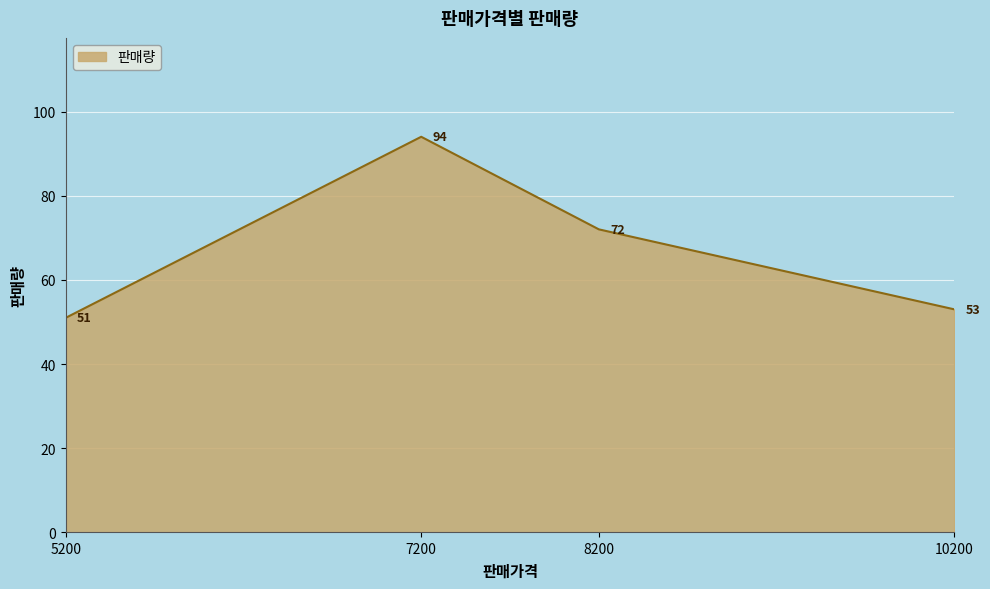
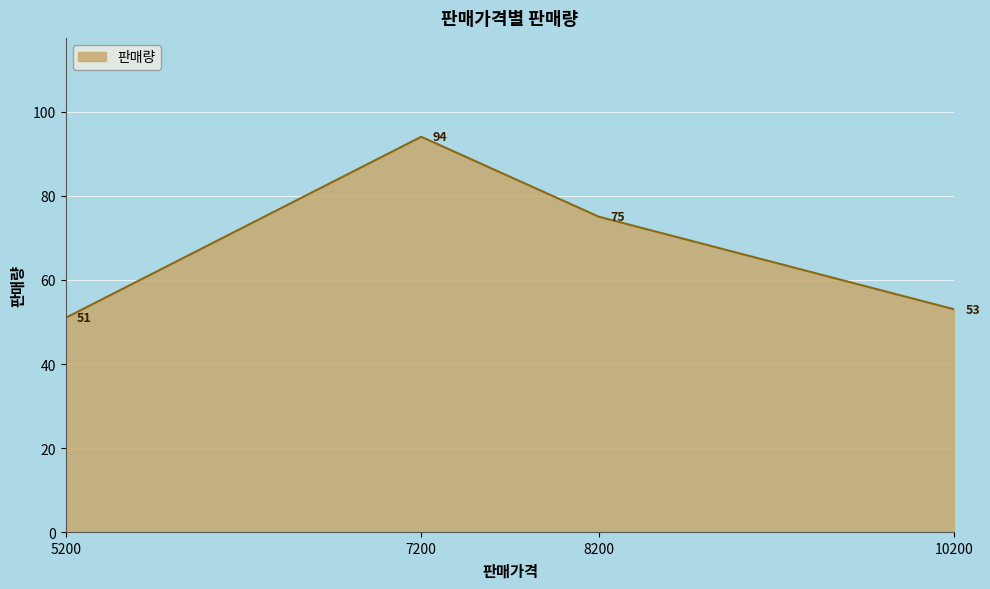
8200: 72 -> 75
